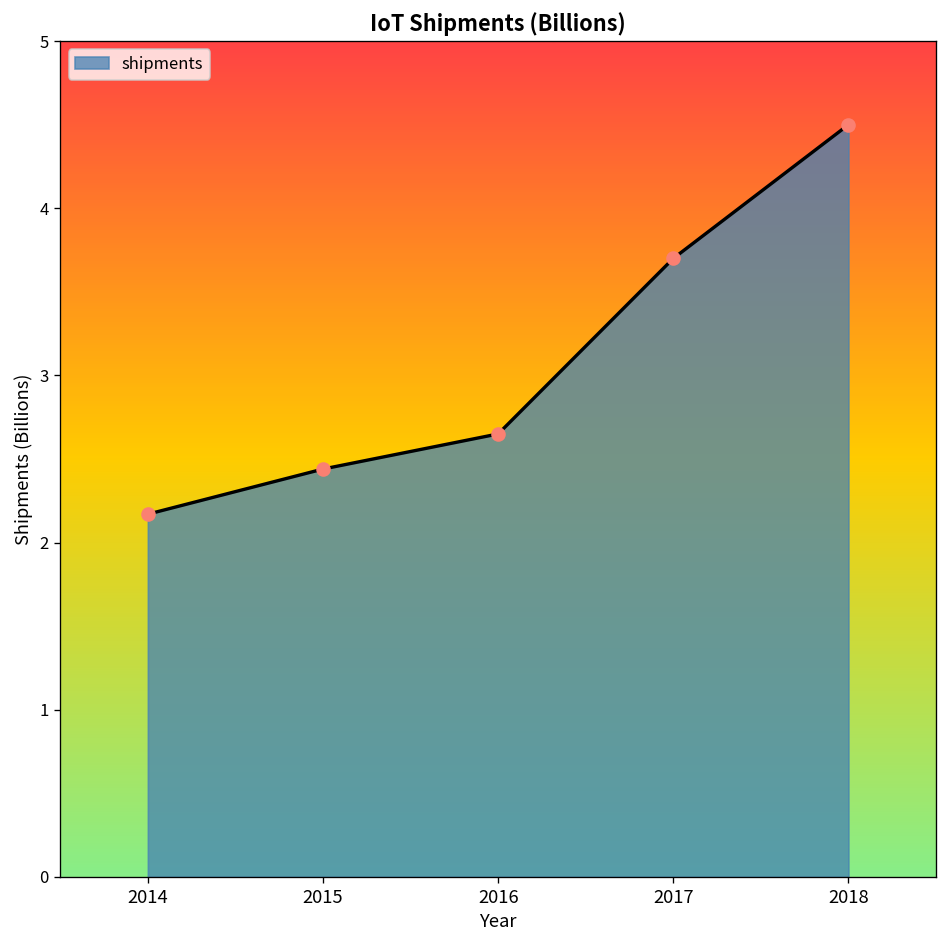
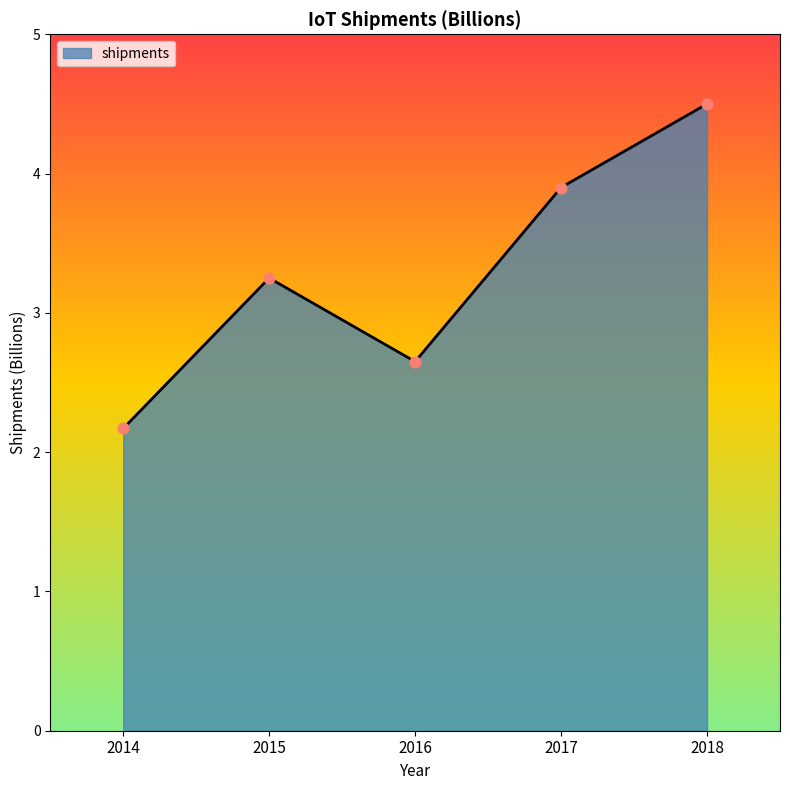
2015: 2.44 -> 3.25
2017: 3.7 -> 3.9
